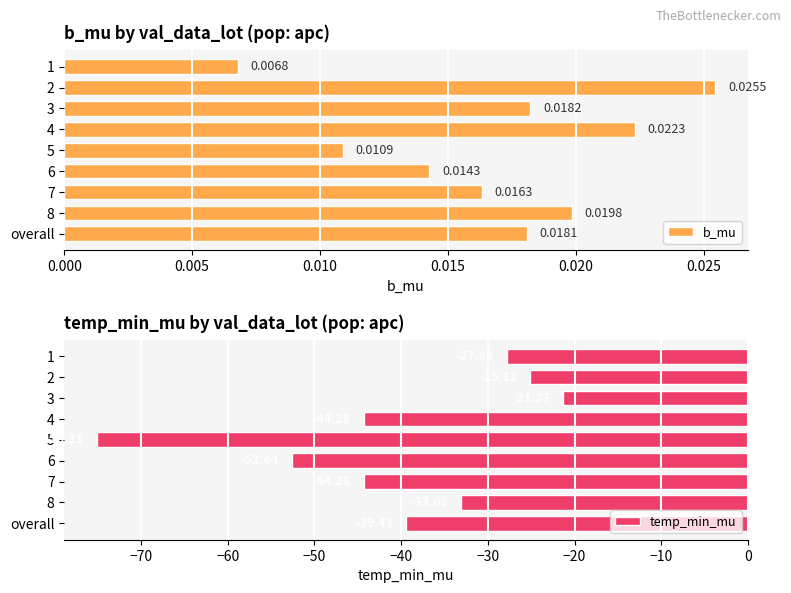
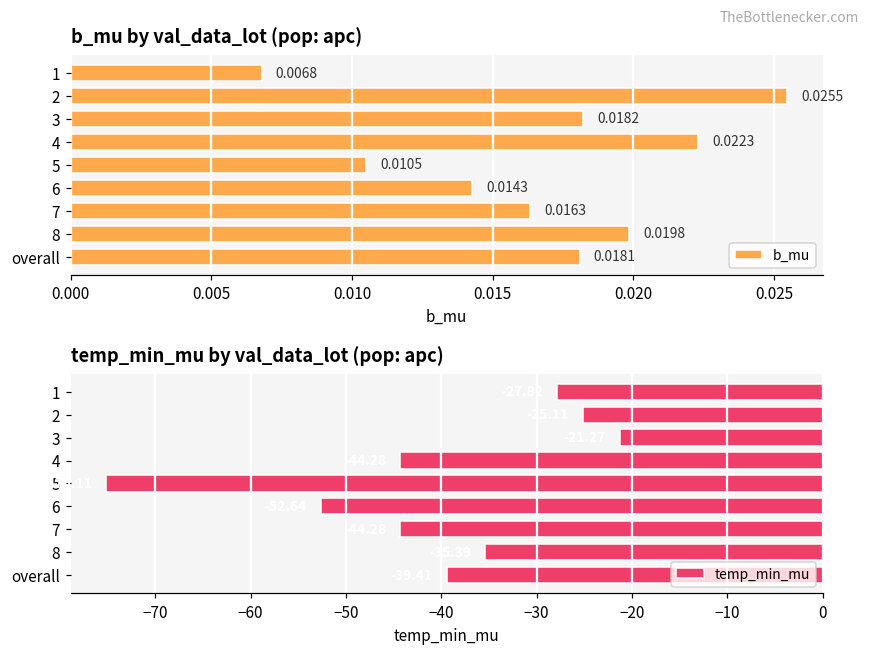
b_mu by val_data_lot (pop: apc), 5: 0.0109 -> 0.0105
temp_min_mu by val_data_lot (pop: apc), 8: -33 -> -35
